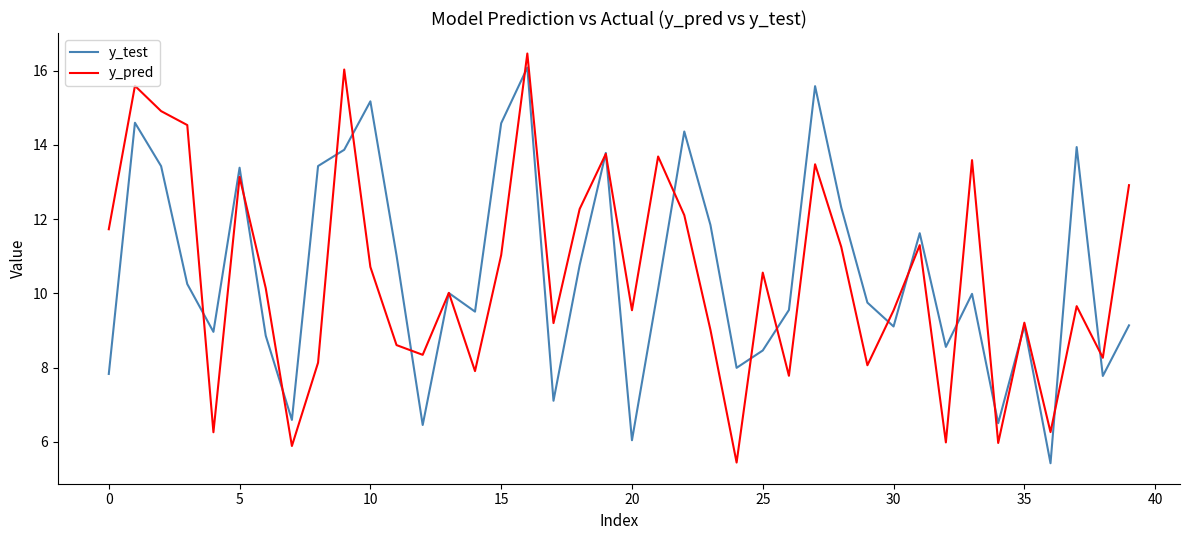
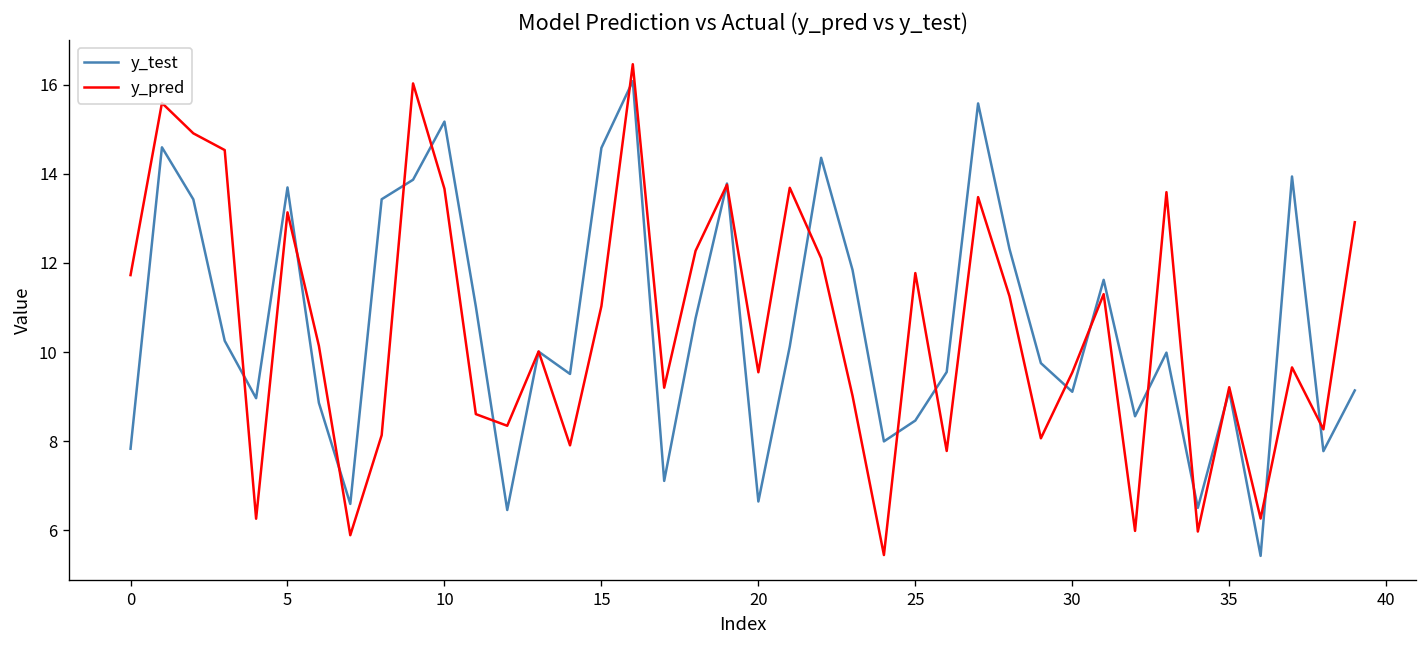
y_test, 5: 13.4 -> 13.7
y_pred, 10: 10.7 -> 13.7
y_test, 20: 6.0 -> 6.6
y_pred, 25: 10.6 -> 11.8
